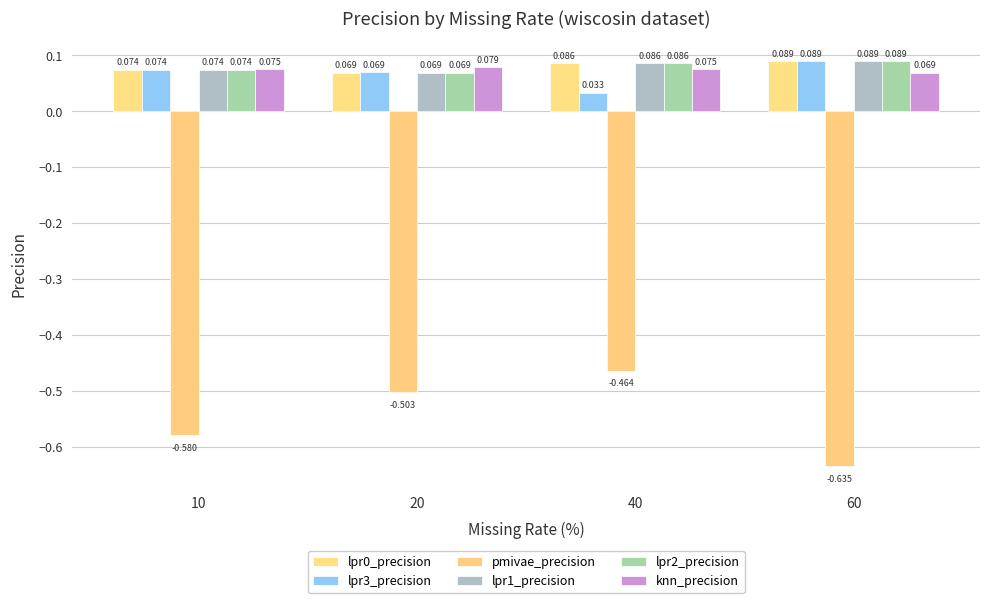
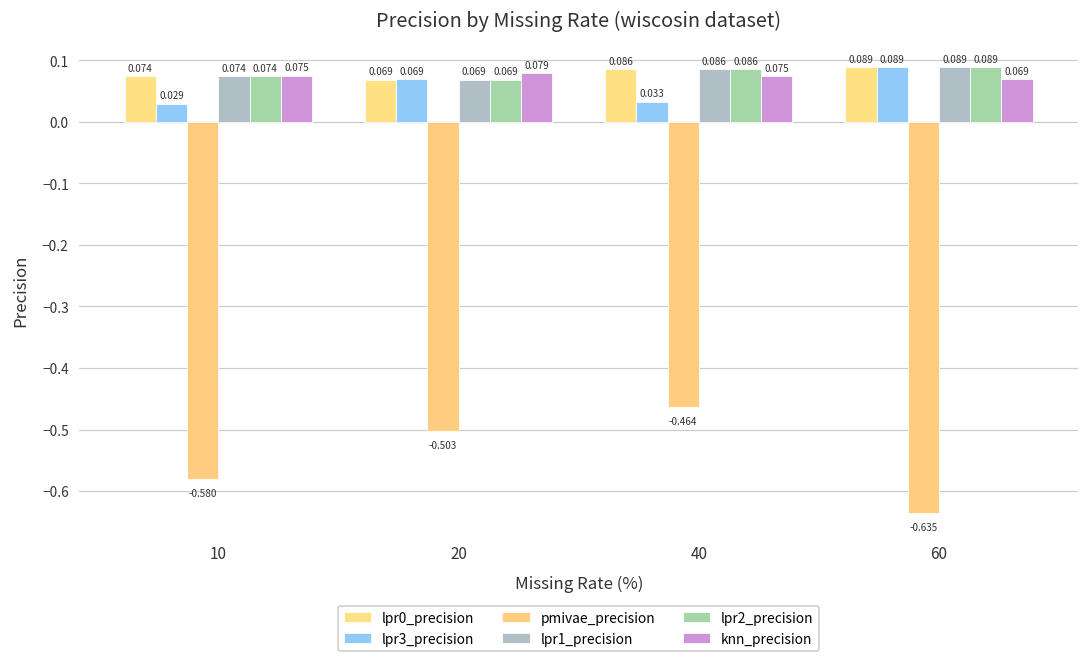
lpr3_precision, 10: 0.074 -> 0.029
